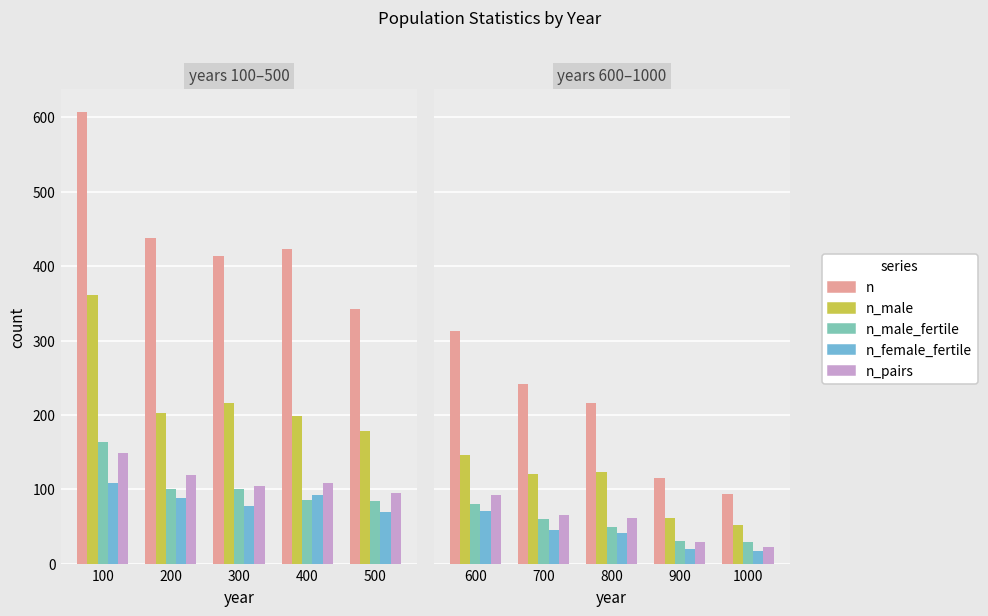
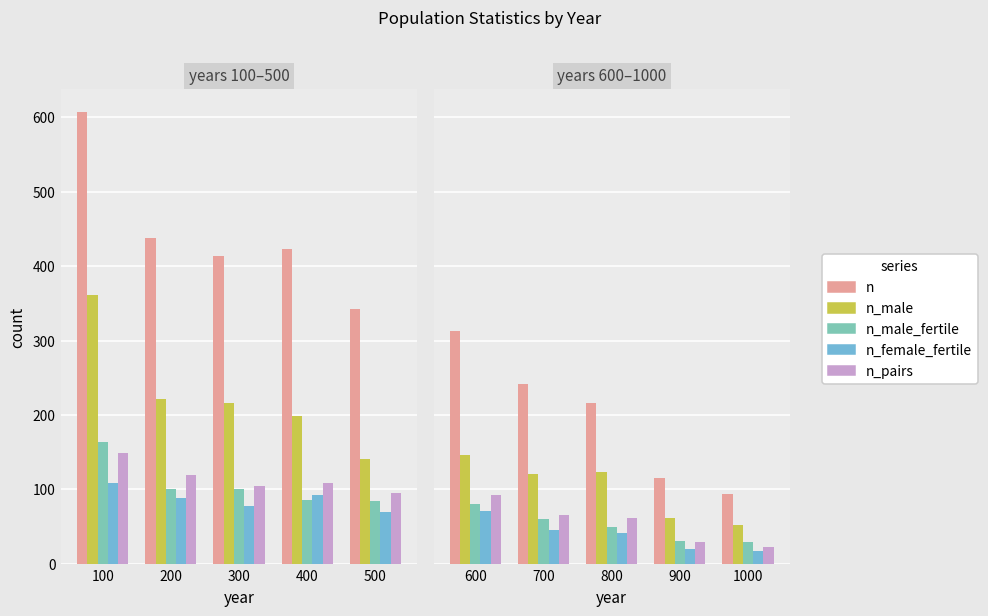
years 100–500, n_male, 200: 200 -> 220
years 100–500, n_male, 500: 180 -> 140
